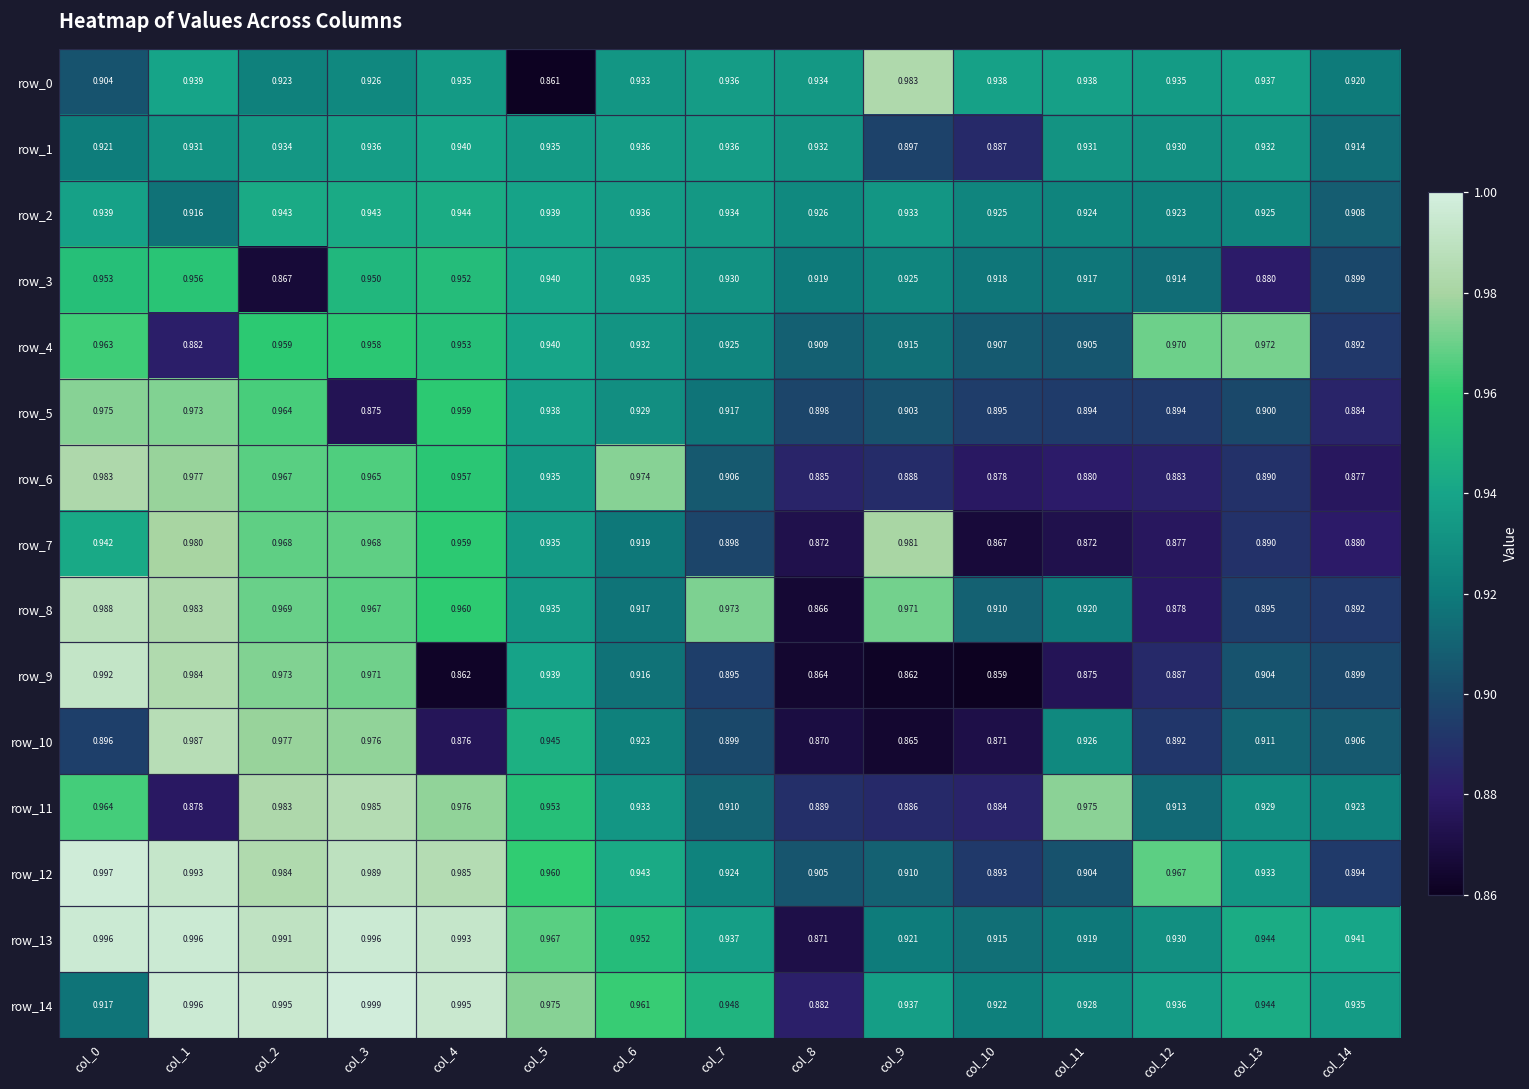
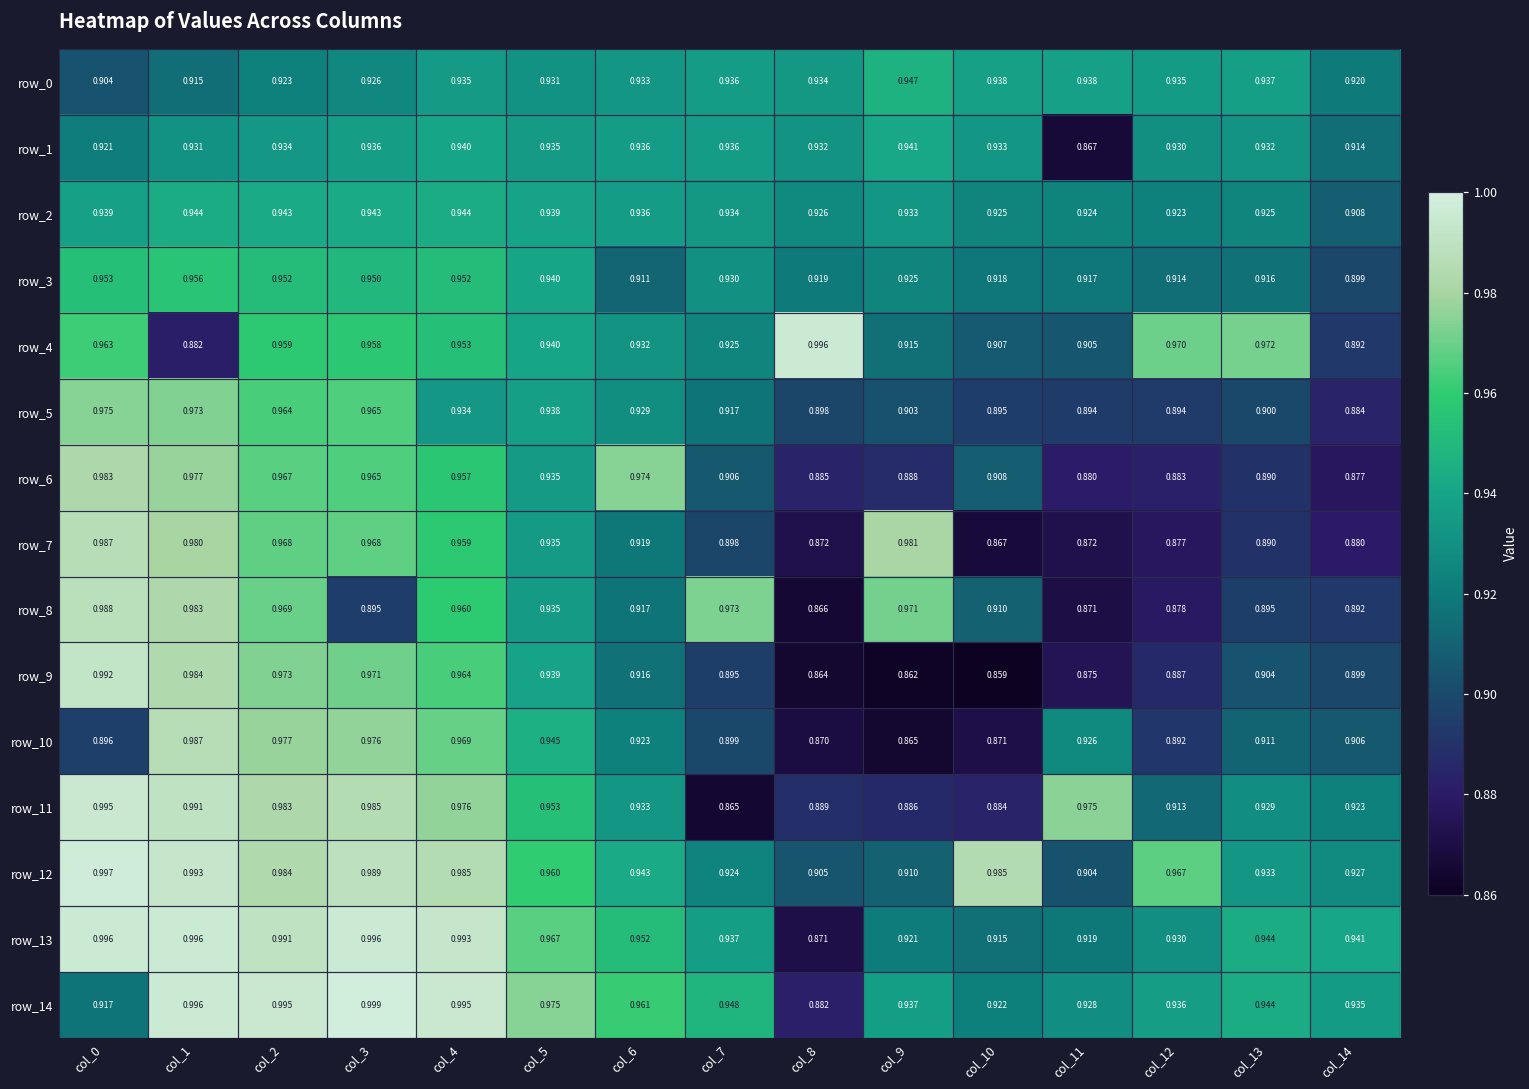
row_0, col_1: 0.939 -> 0.915
row_0, col_5: 0.861 -> 0.931
row_0, col_9: 0.983 -> 0.947
row_1, col_9: 0.897 -> 0.941
row_1, col_10: 0.887 -> 0.933
row_1, col_11: 0.931 -> 0.867
row_2, col_1: 0.916 -> 0.944
row_3, col_2: 0.867 -> 0.952
row_3, col_6: 0.935 -> 0.911
row_3, col_13: 0.880 -> 0.916
row_4, col_8: 0.909 -> 0.996
row_5, col_3: 0.875 -> 0.965
row_5, col_4: 0.959 -> 0.934
row_6, col_10: 0.878 -> 0.908
row_7, col_0: 0.942 -> 0.987
row_8, col_3: 0.967 -> 0.895
row_8, col_11: 0.920 -> 0.871
row_9, col_4: 0.862 -> 0.964
row_10, col_4: 0.876 -> 0.969
row_11, col_0: 0.964 -> 0.995
row_11, col_1: 0.878 -> 0.991
row_11, col_7: 0.910 -> 0.865
row_12, col_10: 0.893 -> 0.985
row_12, col_14: 0.894 -> 0.927
